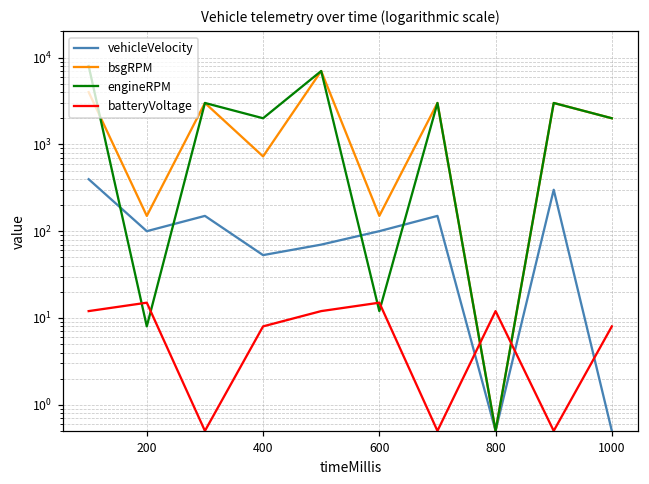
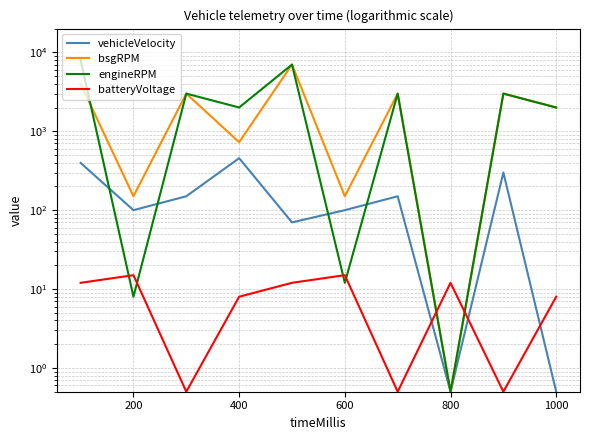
vehicleVelocity, 400: 50 -> 500
